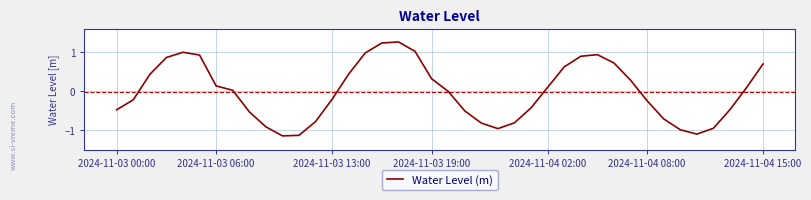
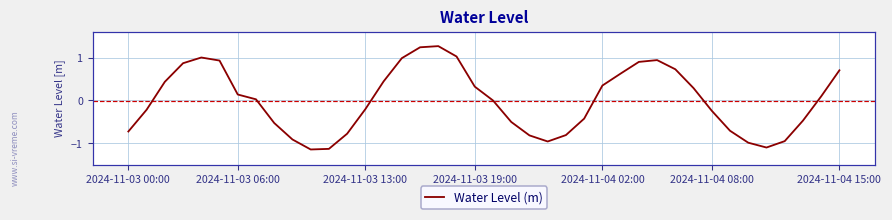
2024-11-03 00:00: -0.5 -> -0.7
2024-11-04 02:00: 0.1 -> 0.3
